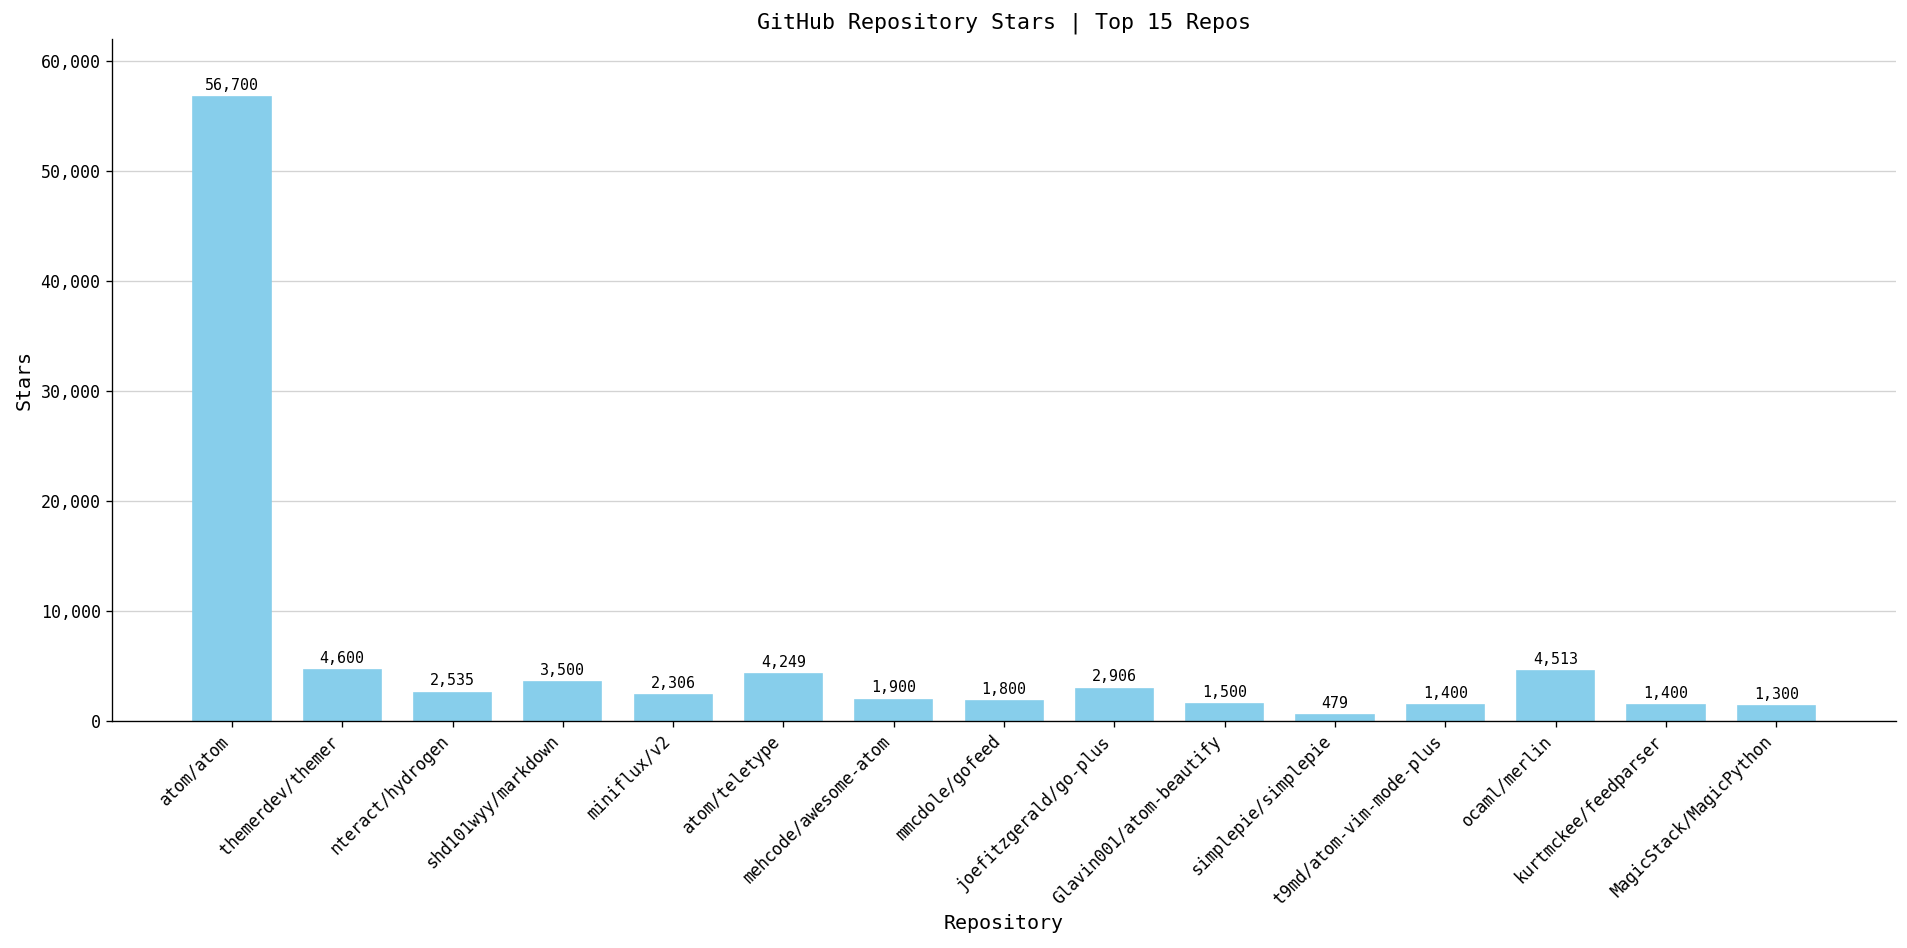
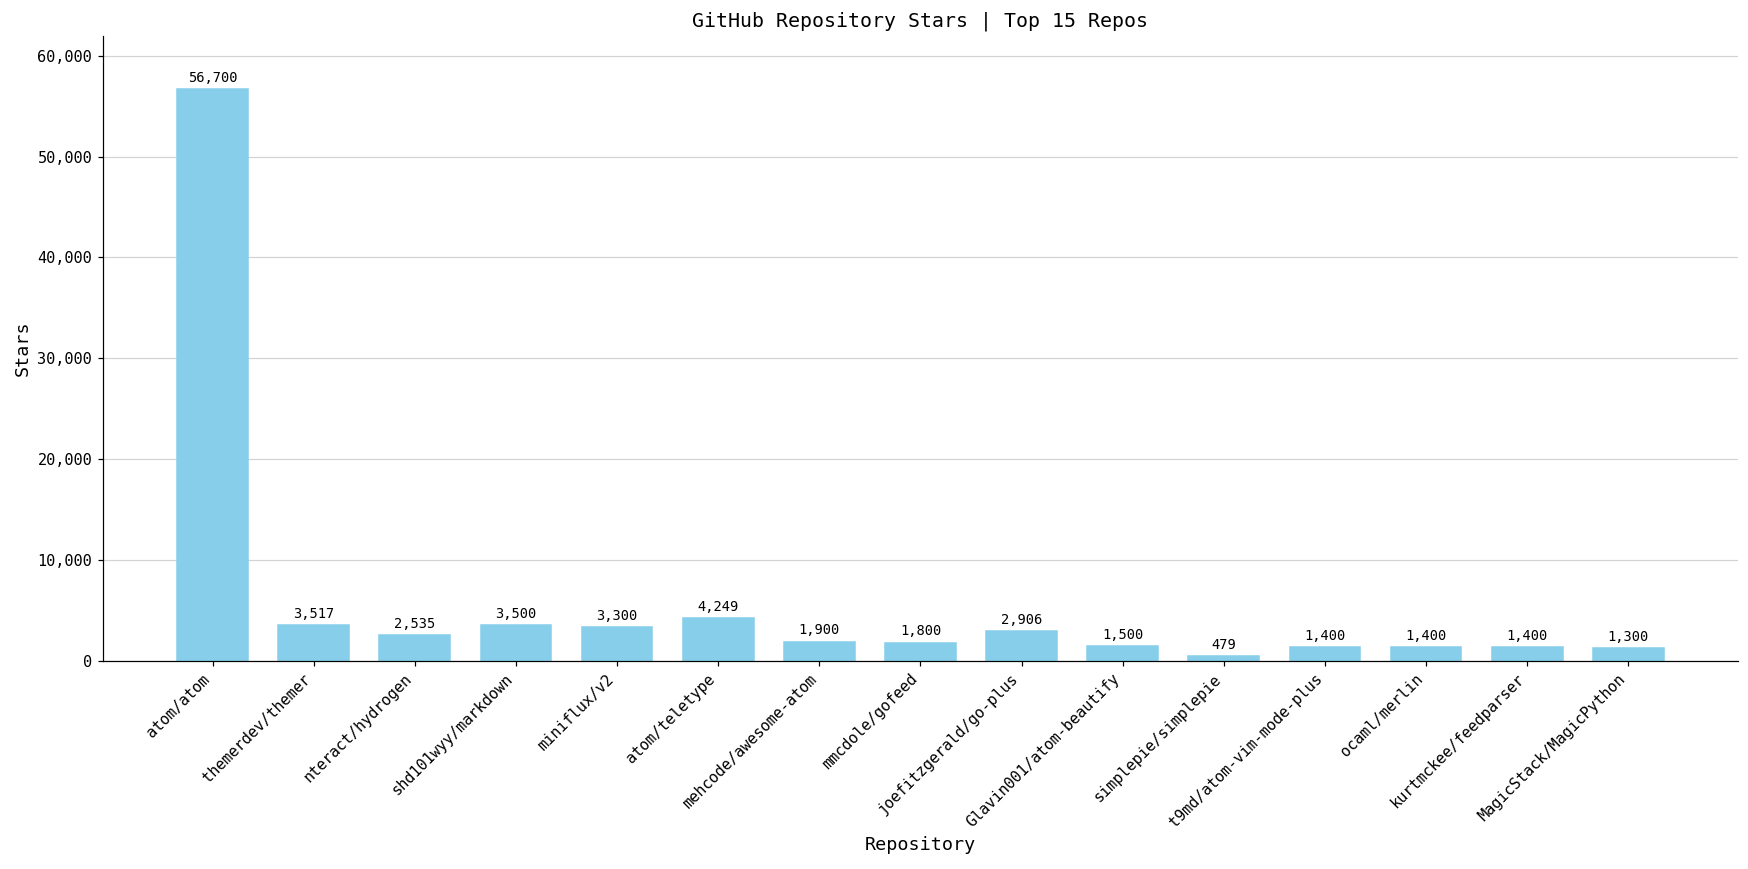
themerdev/themer: 4,600 -> 3,517
miniflux/v2: 2,306 -> 3,300
ocaml/merlin: 4,513 -> 1,400
